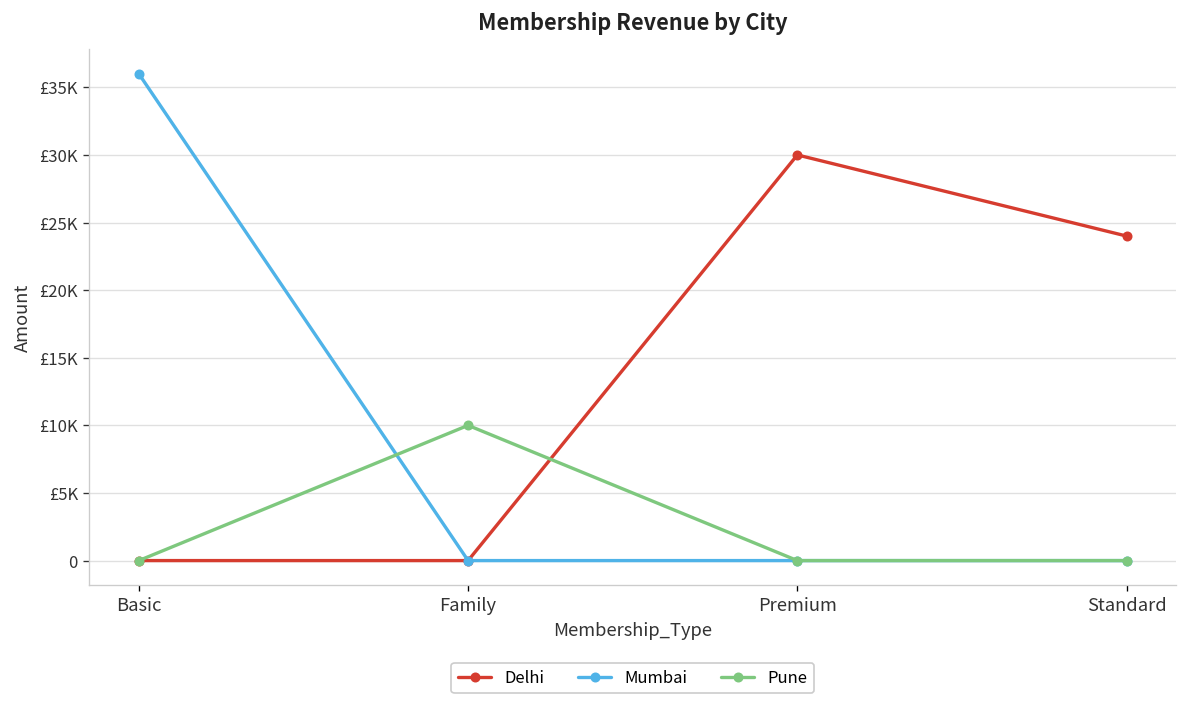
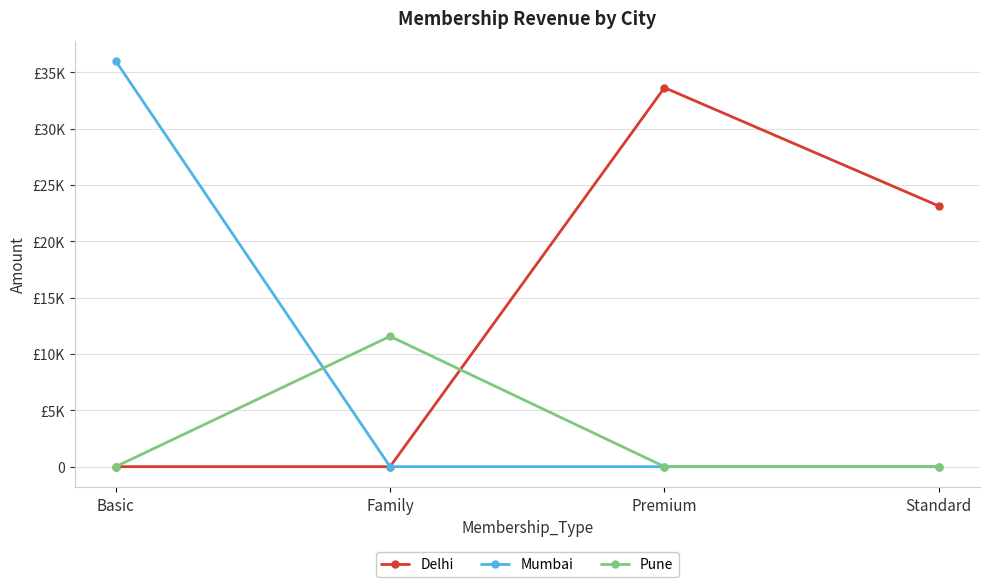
Pune, Family: £10000 -> £11600
Delhi, Premium: £30000 -> £33600
Delhi, Standard: £24000 -> £23100
